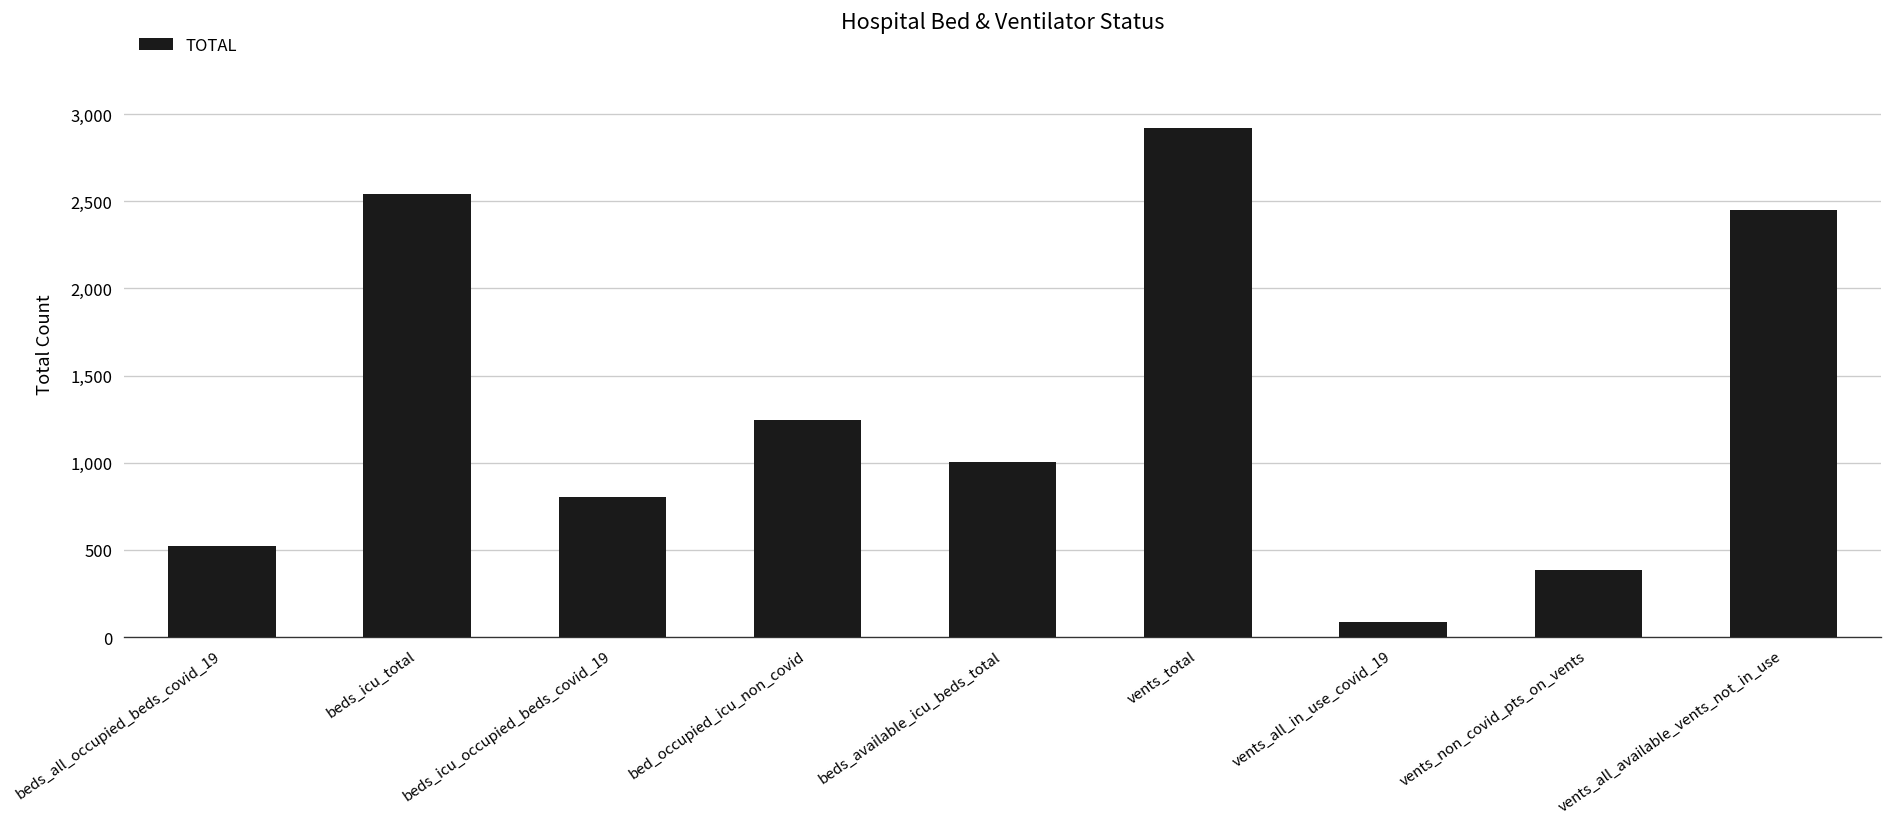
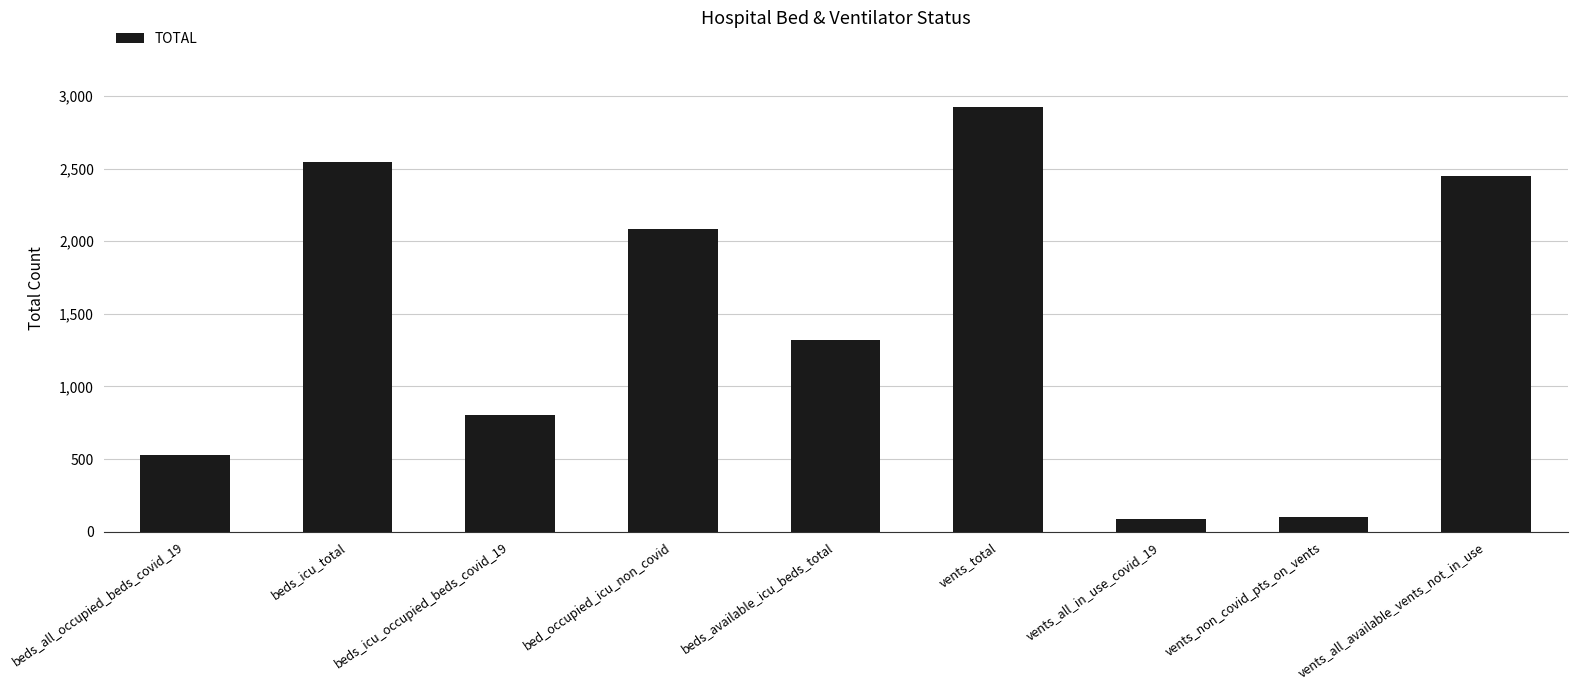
bed_occupied_icu_non_covid: 1,250 -> 2,080
beds_available_icu_beds_total: 1,010 -> 1,320
vents_non_covid_pts_on_vents: 390 -> 100
